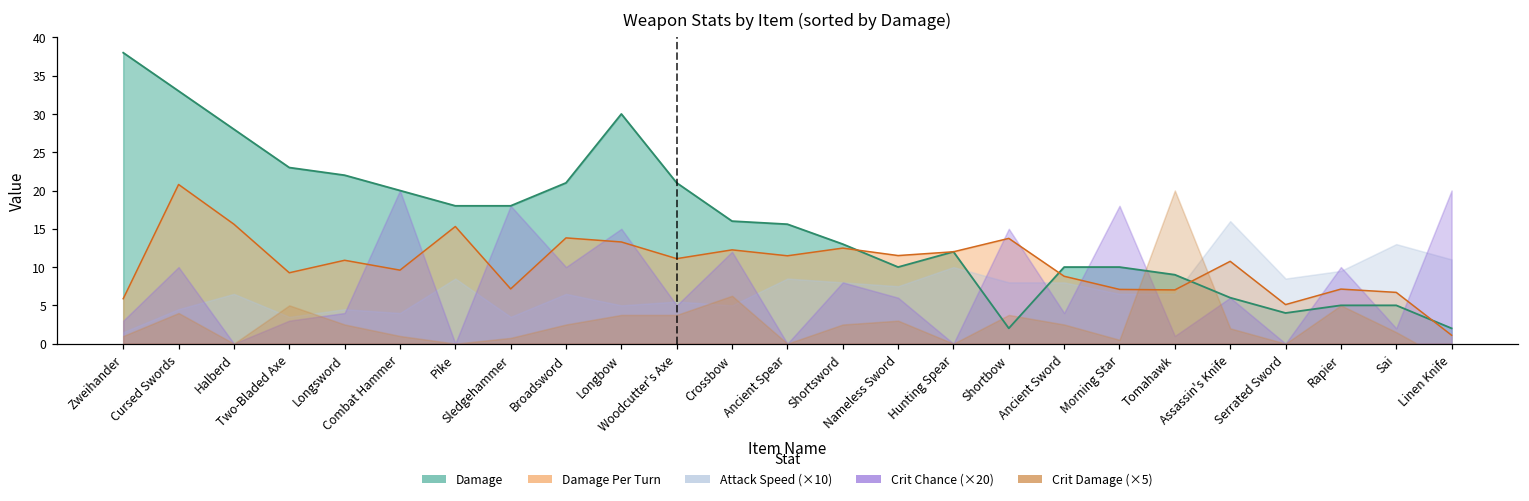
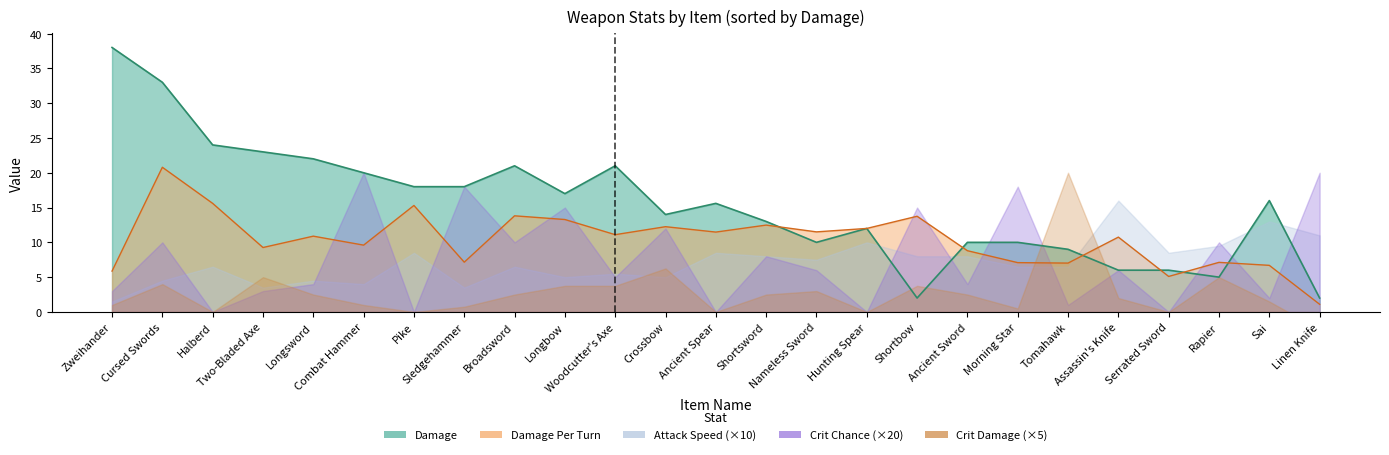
Damage, Halberd: 28 -> 24
Damage, Longbow: 30 -> 17
Damage, Crossbow: 16 -> 14
Damage, Serrated Sword: 4 -> 6
Damage, Sai: 5 -> 16
